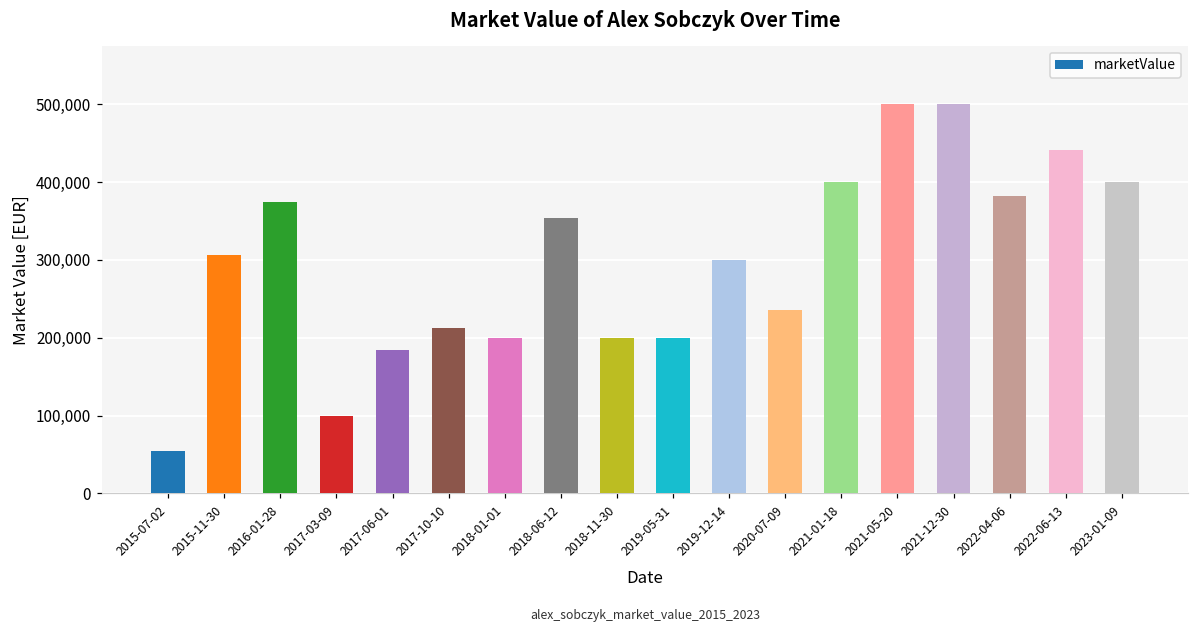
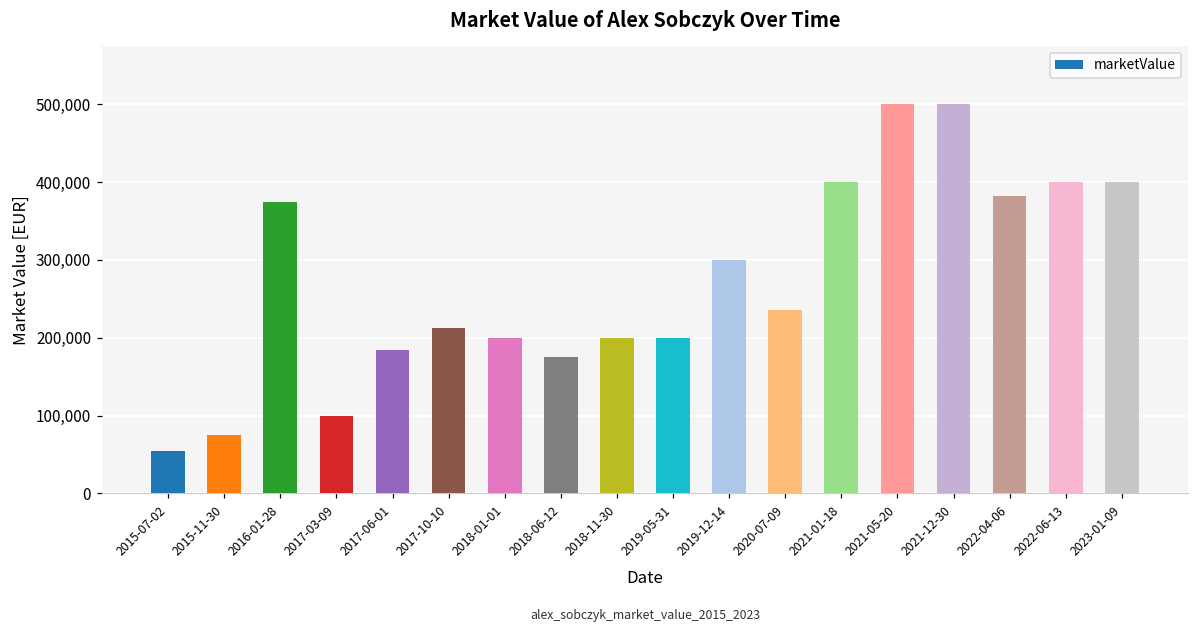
2015-11-30: 310,000 -> 80,000
2018-06-12: 350,000 -> 180,000
2022-06-13: 440,000 -> 400,000
